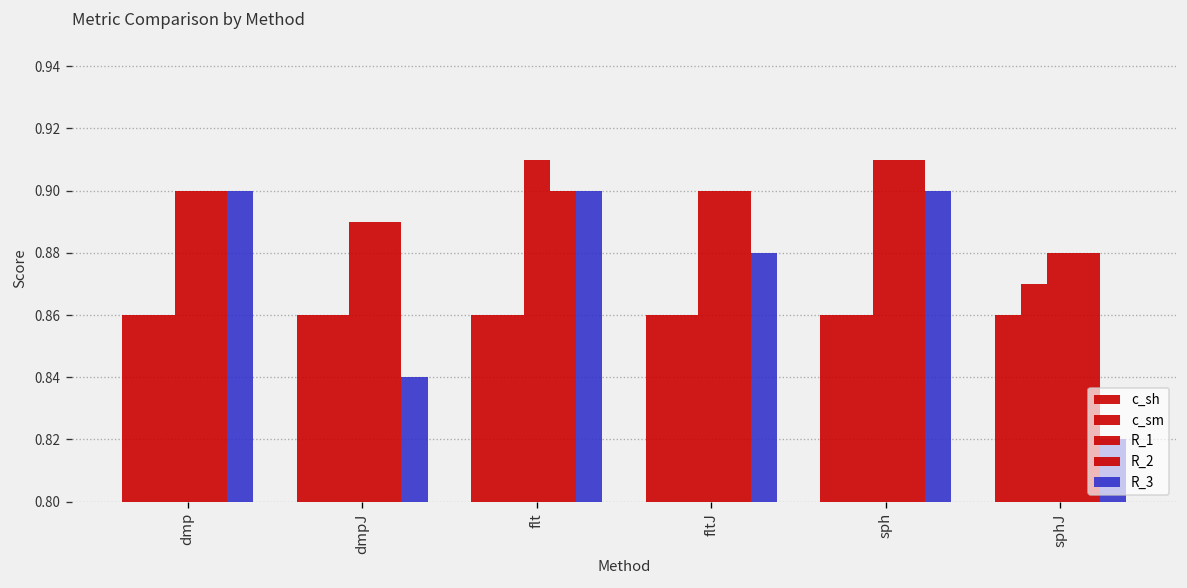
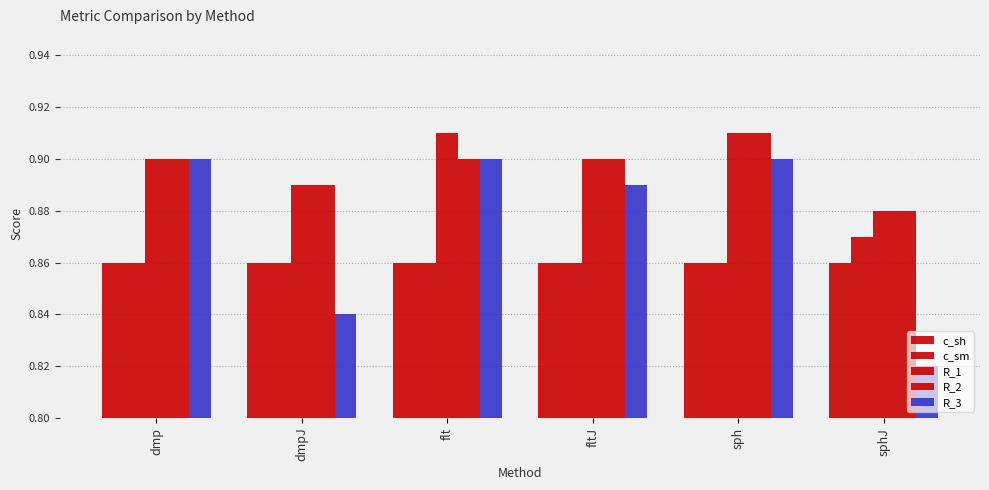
R_3, fltJ: 0.88 -> 0.89
